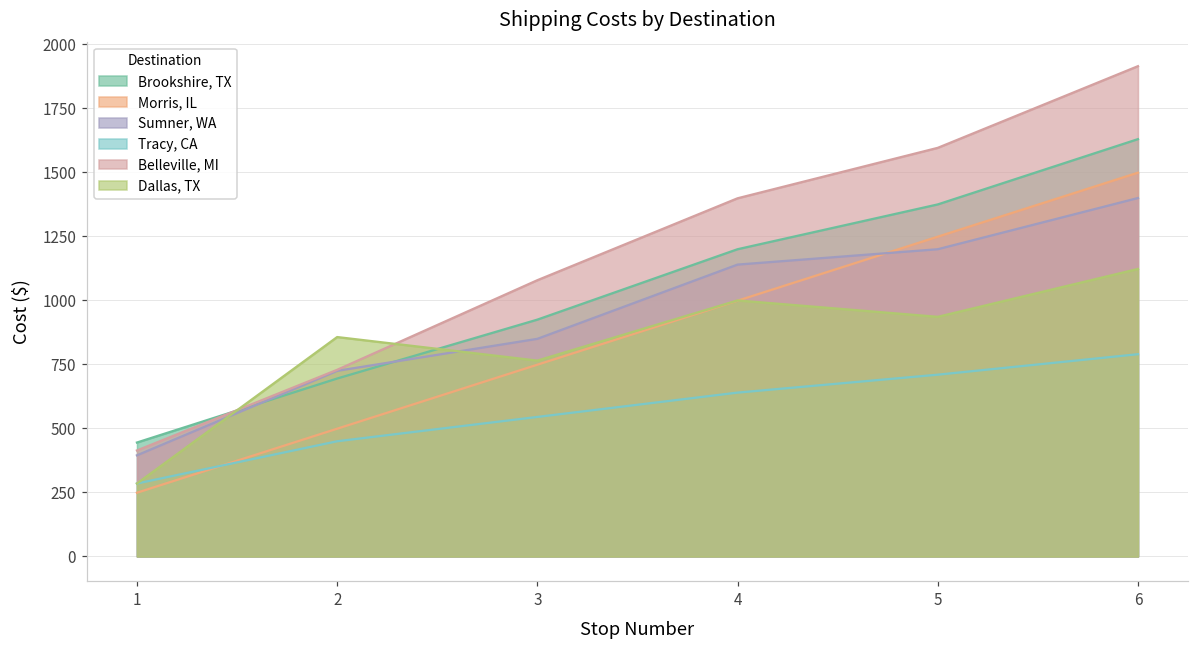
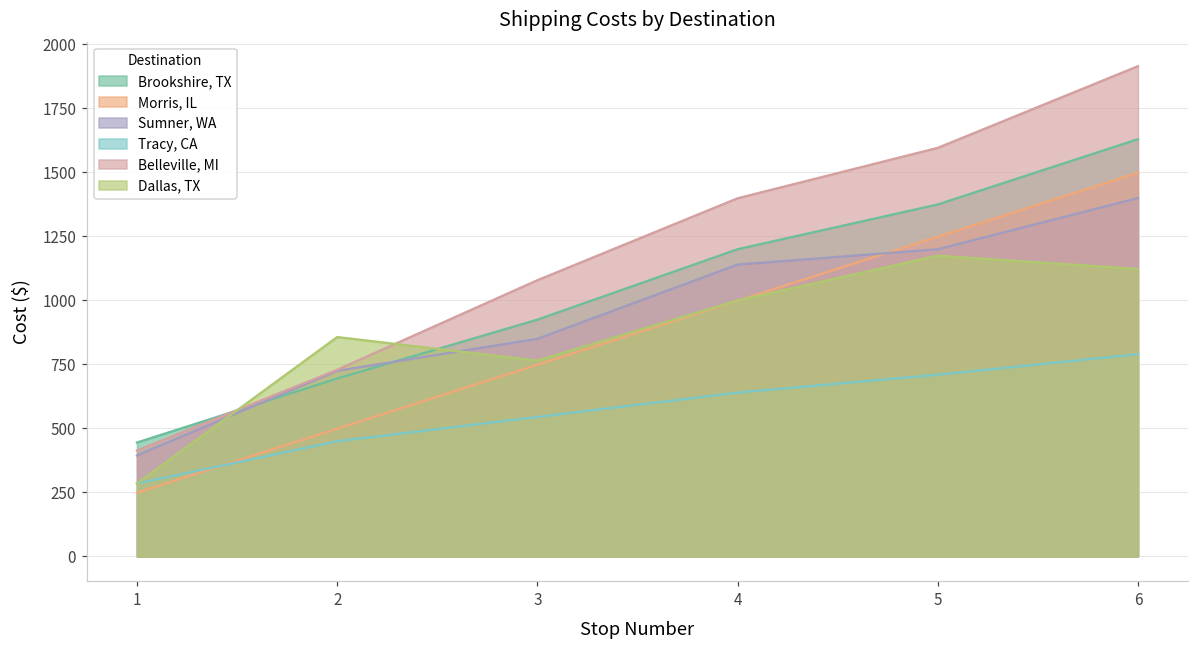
Dallas, TX, 5: 940 -> 1180
